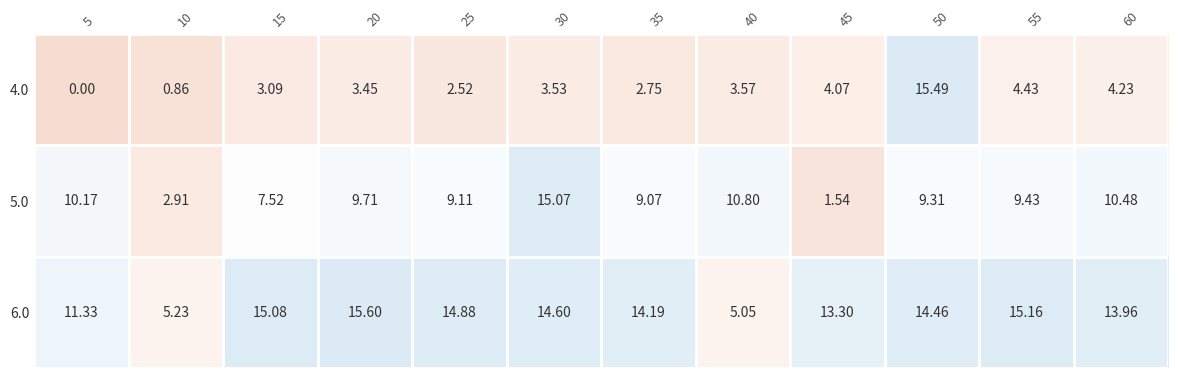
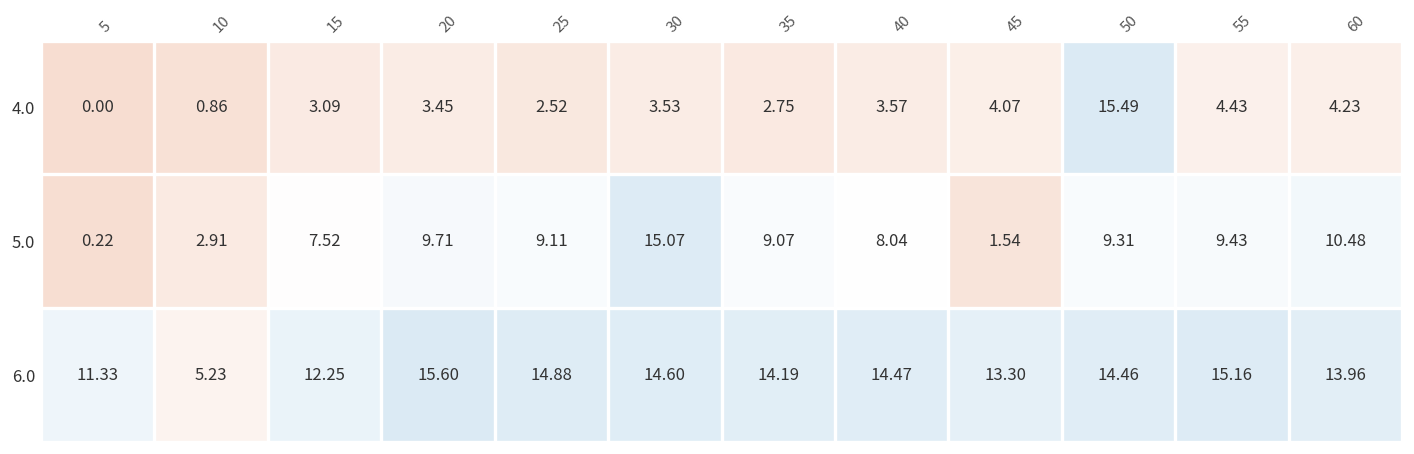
5.0, 5: 10.17 -> 0.22
5.0, 40: 10.80 -> 8.04
6.0, 15: 15.08 -> 12.25
6.0, 40: 5.05 -> 14.47
